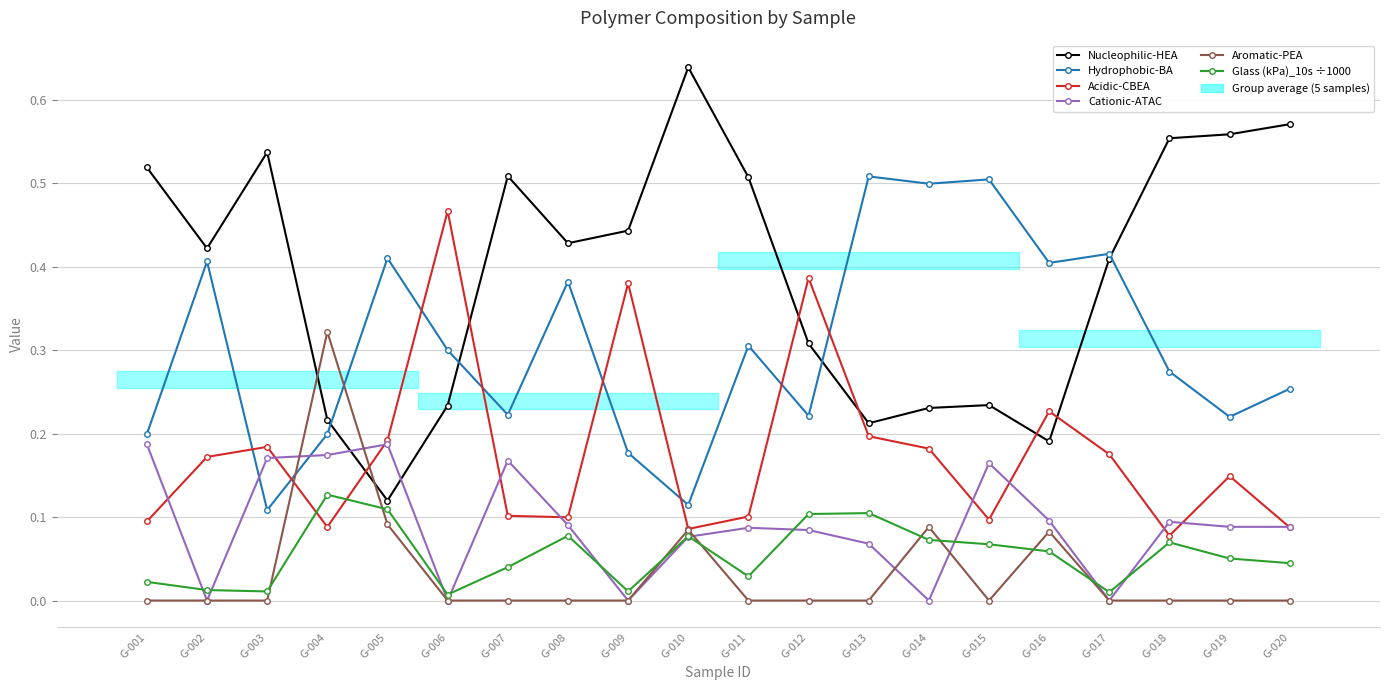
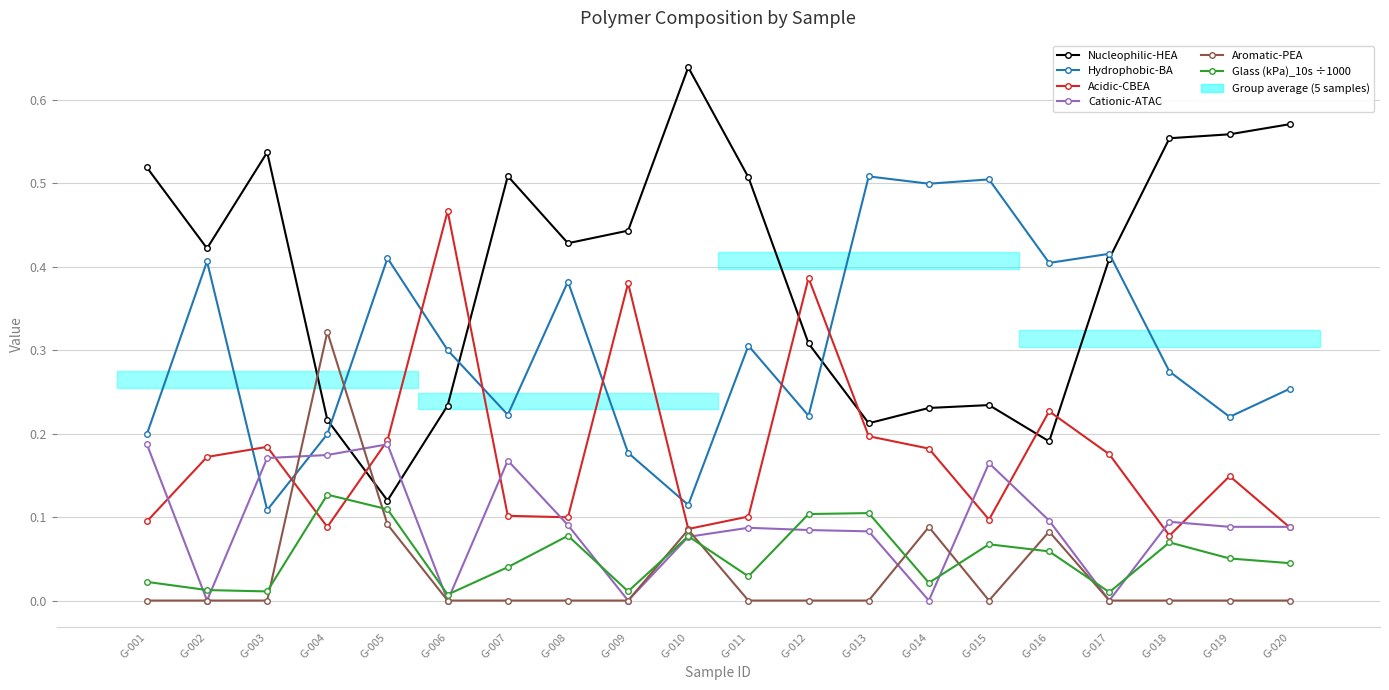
Cationic-ATAC, G-013: 0.07 -> 0.08
Glass (kPa)_10s ÷1000, G-014: 0.07 -> 0.02
